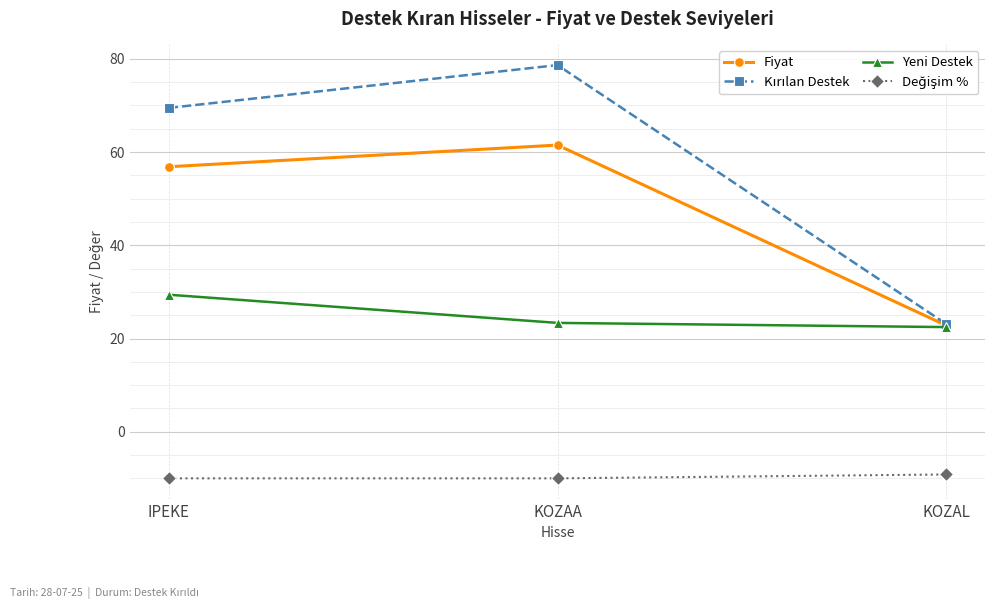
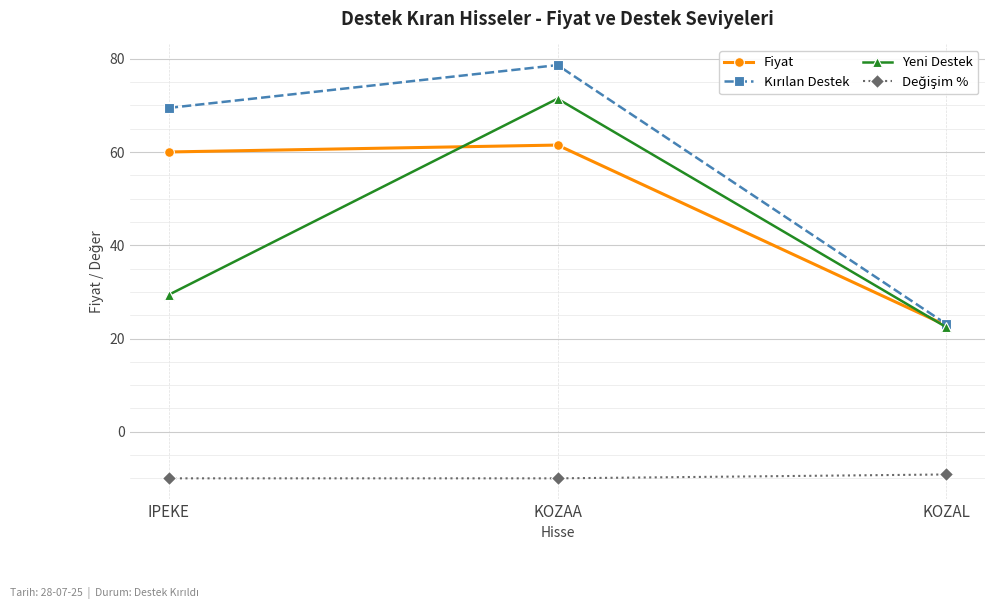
Fiyat, IPEKE: 57 -> 60
Yeni Destek, KOZAA: 23 -> 71
